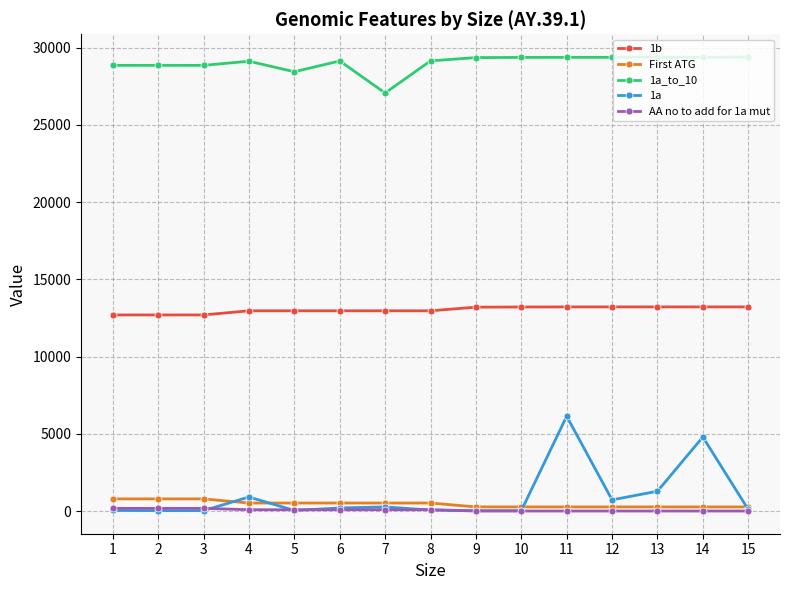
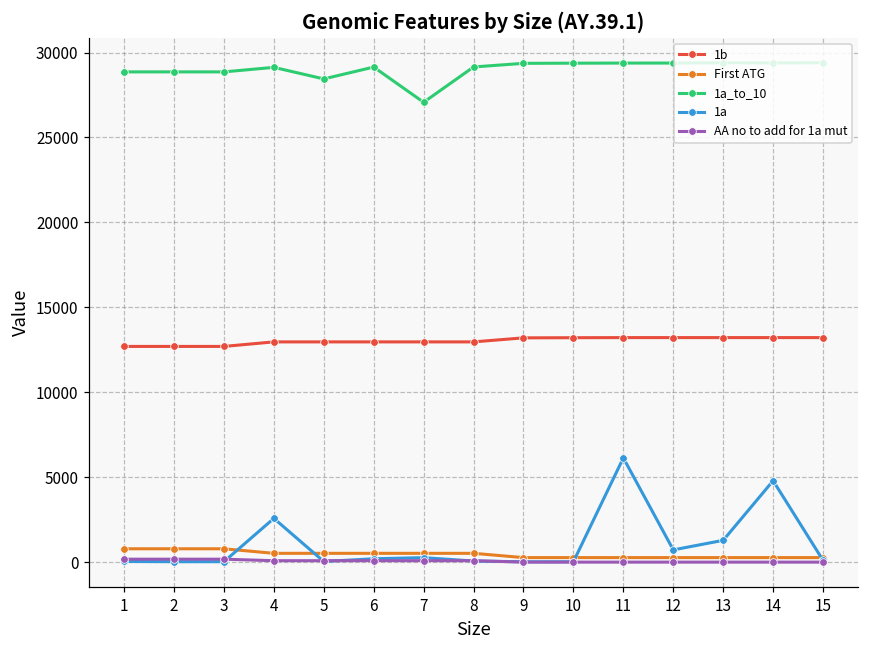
1a, 4: 900 -> 2600
